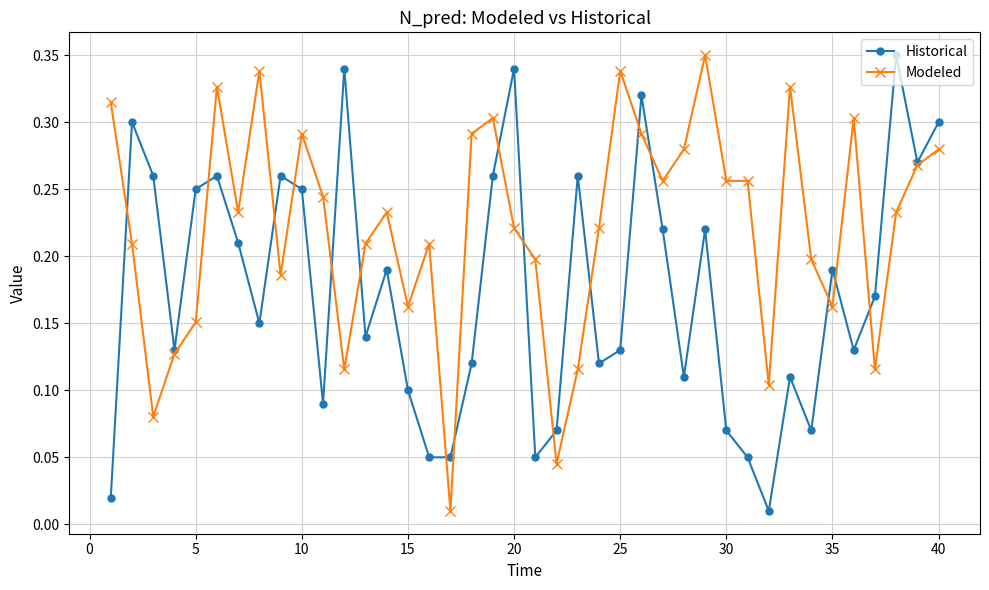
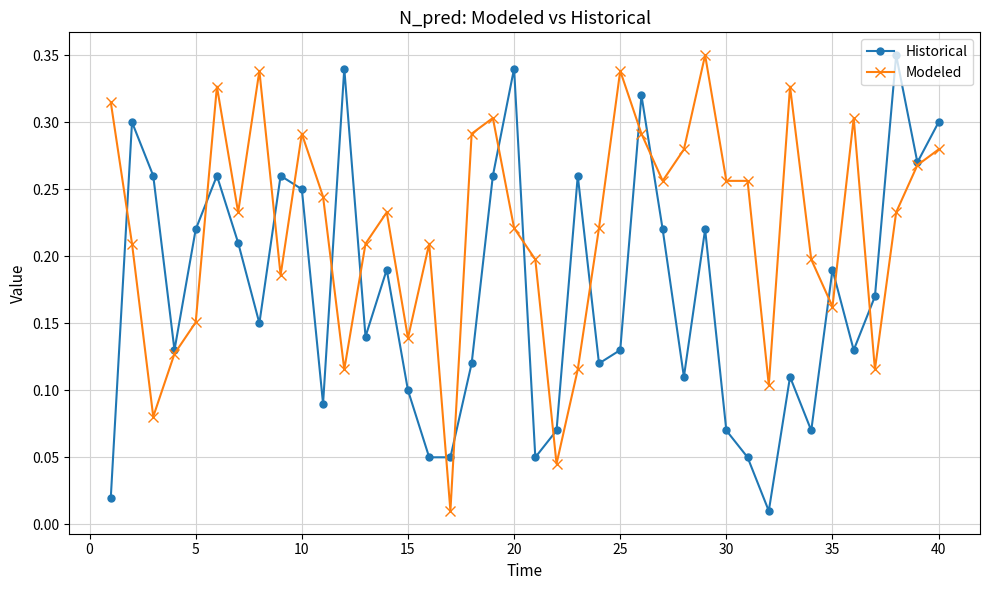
Historical, 5: 0.25 -> 0.22
Modeled, 15: 0.162 -> 0.139
